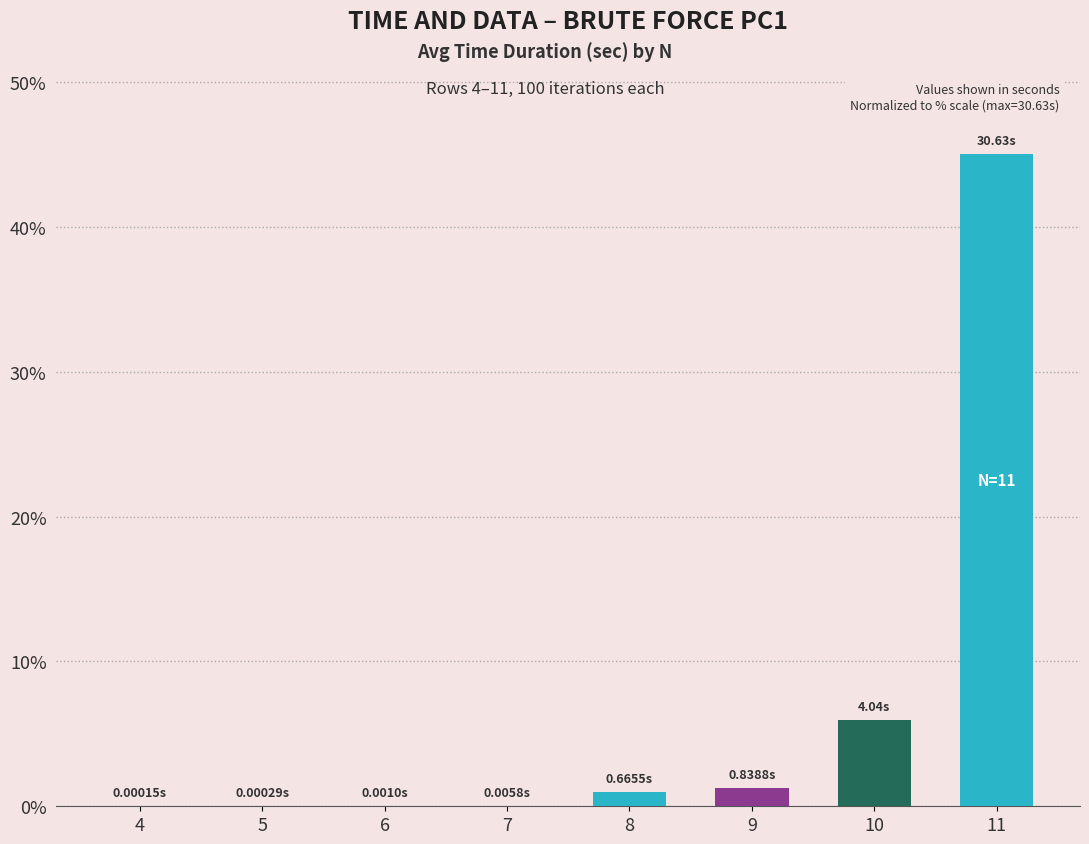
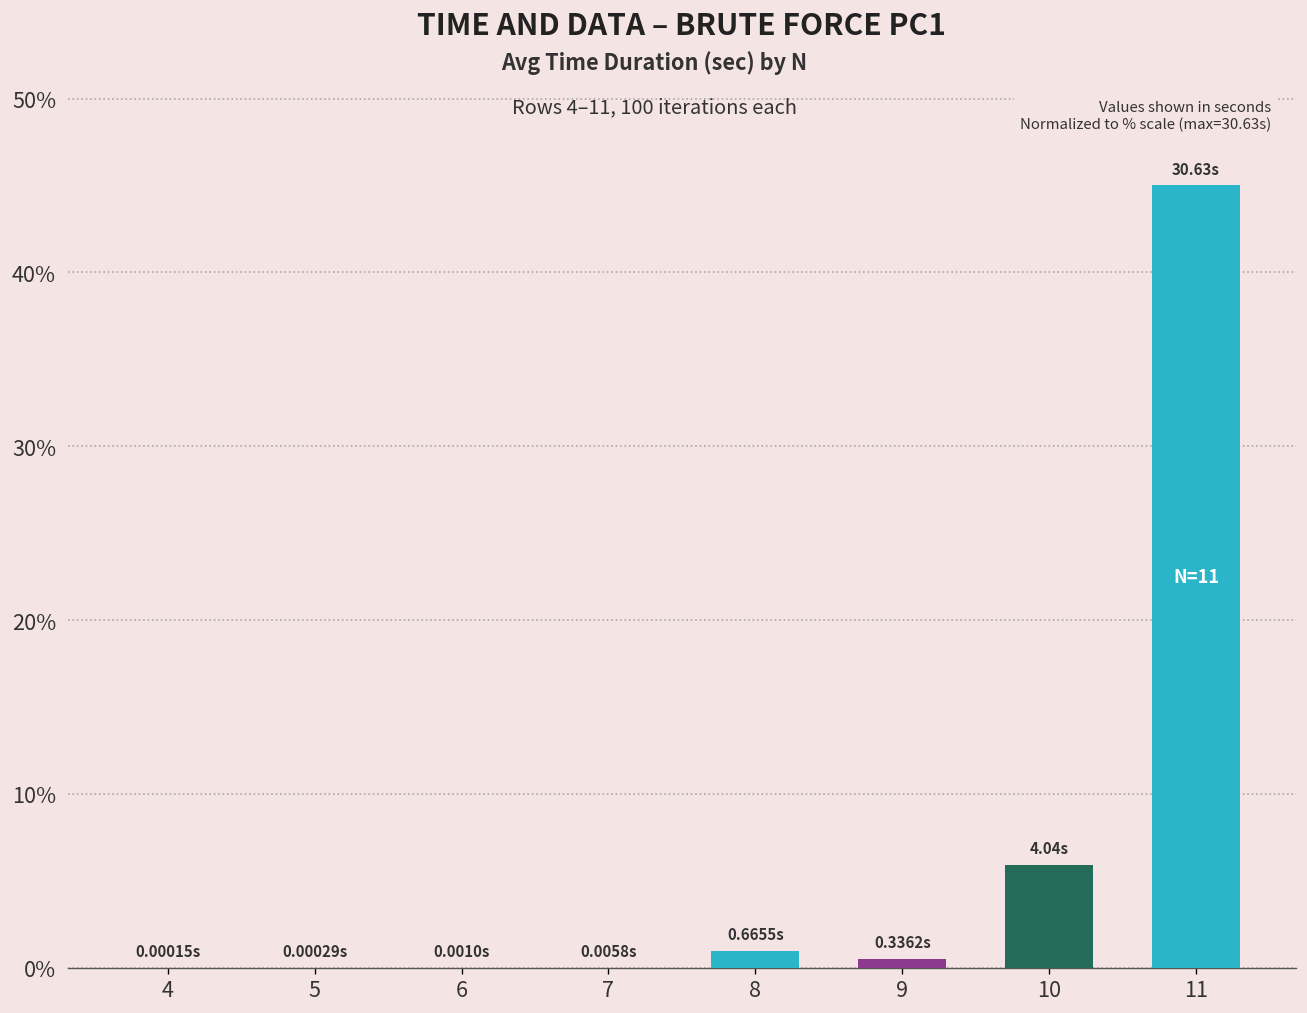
9: 0.8388s -> 0.3362s
